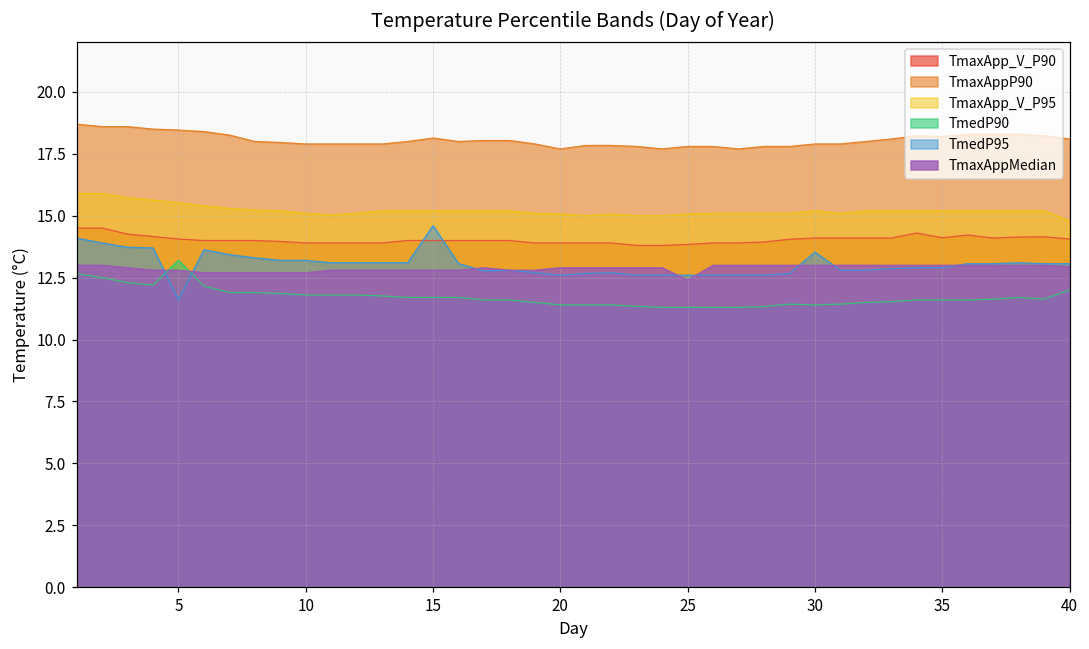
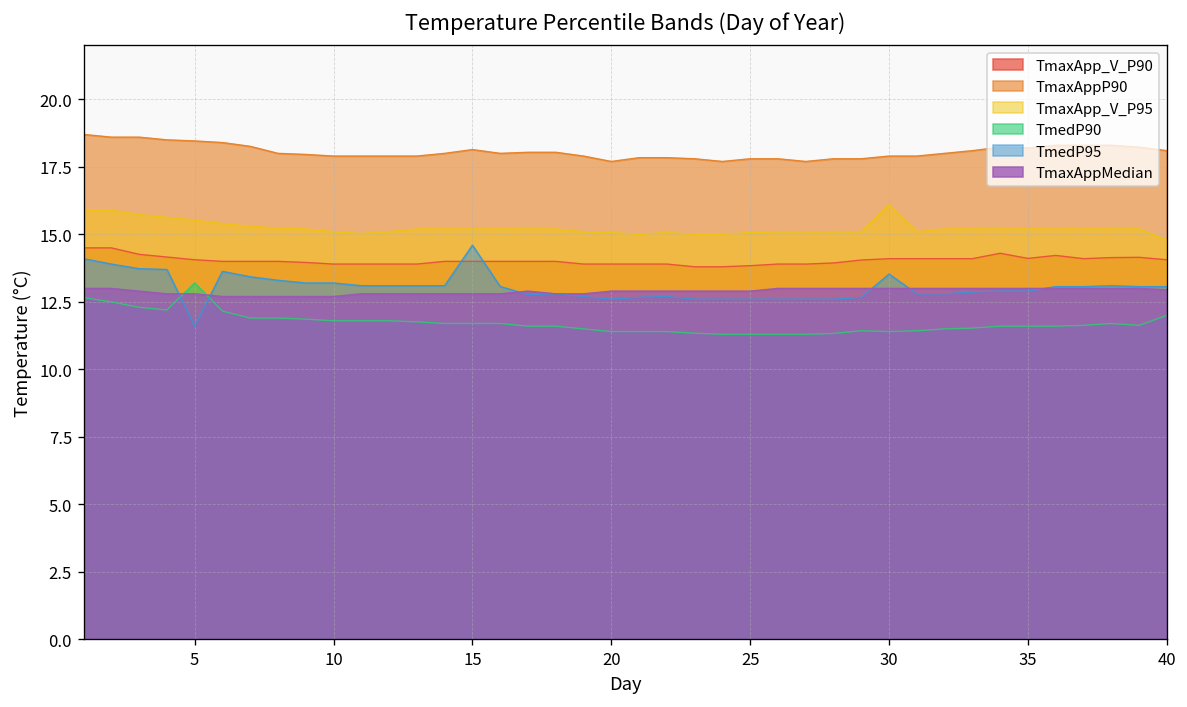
TmaxAppMedian, 25: 12.4 -> 12.9
TmaxApp_V_P95, 30: 15.2 -> 16.1
